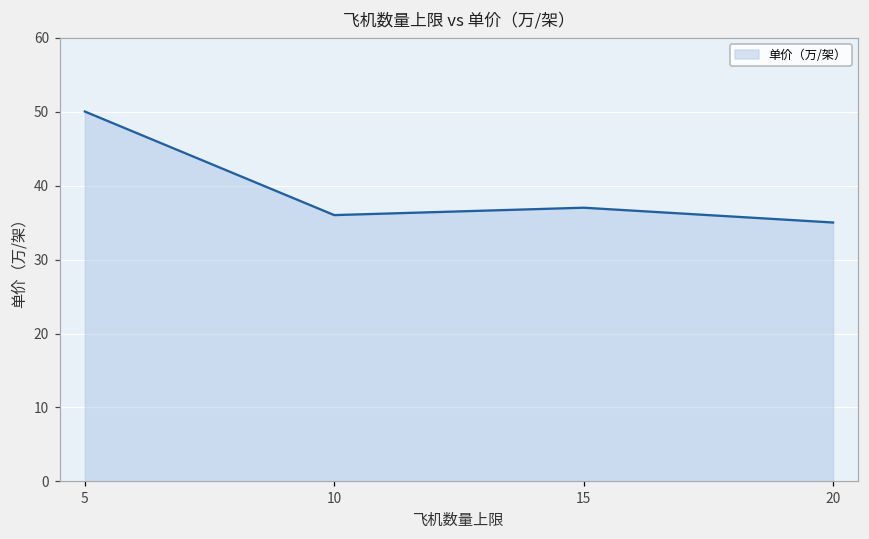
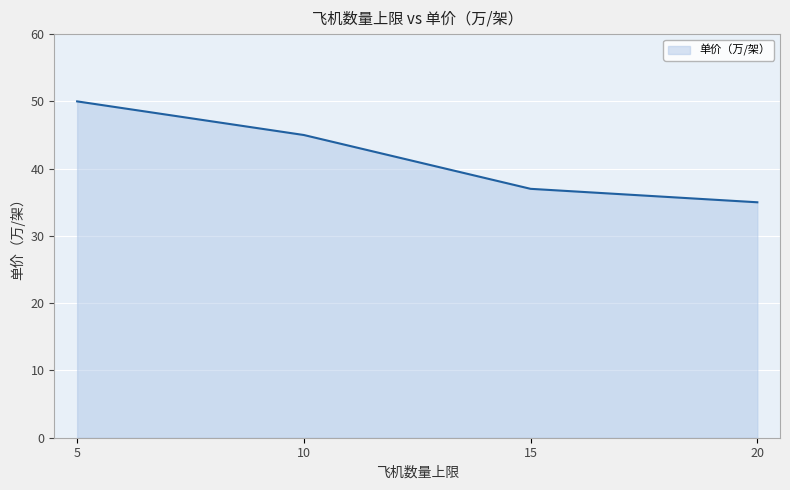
10: 36 -> 45
